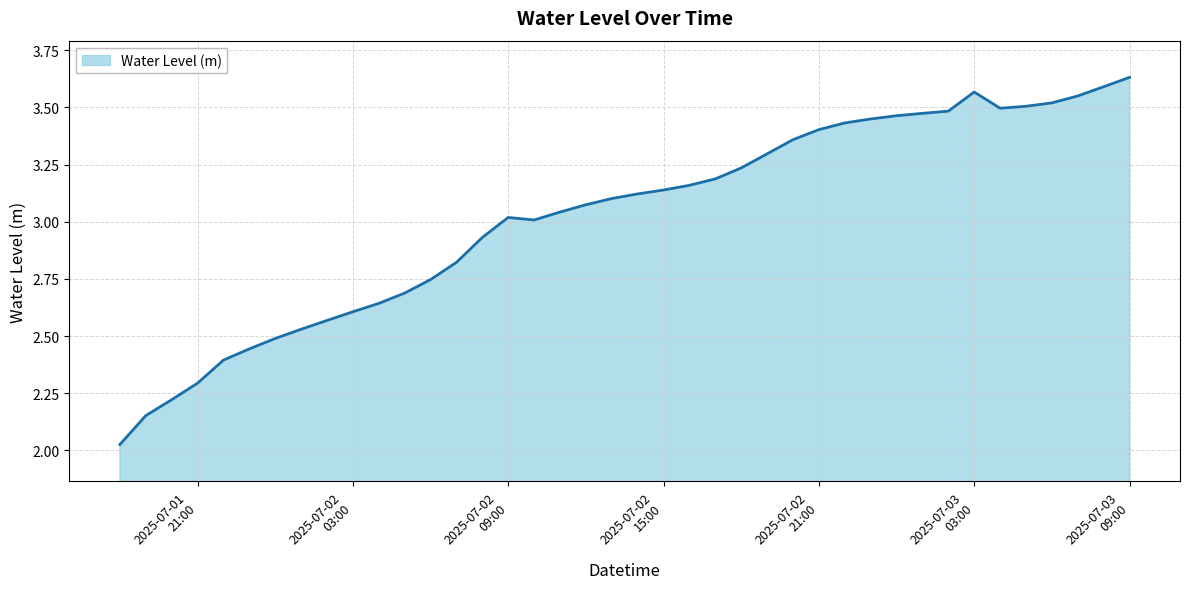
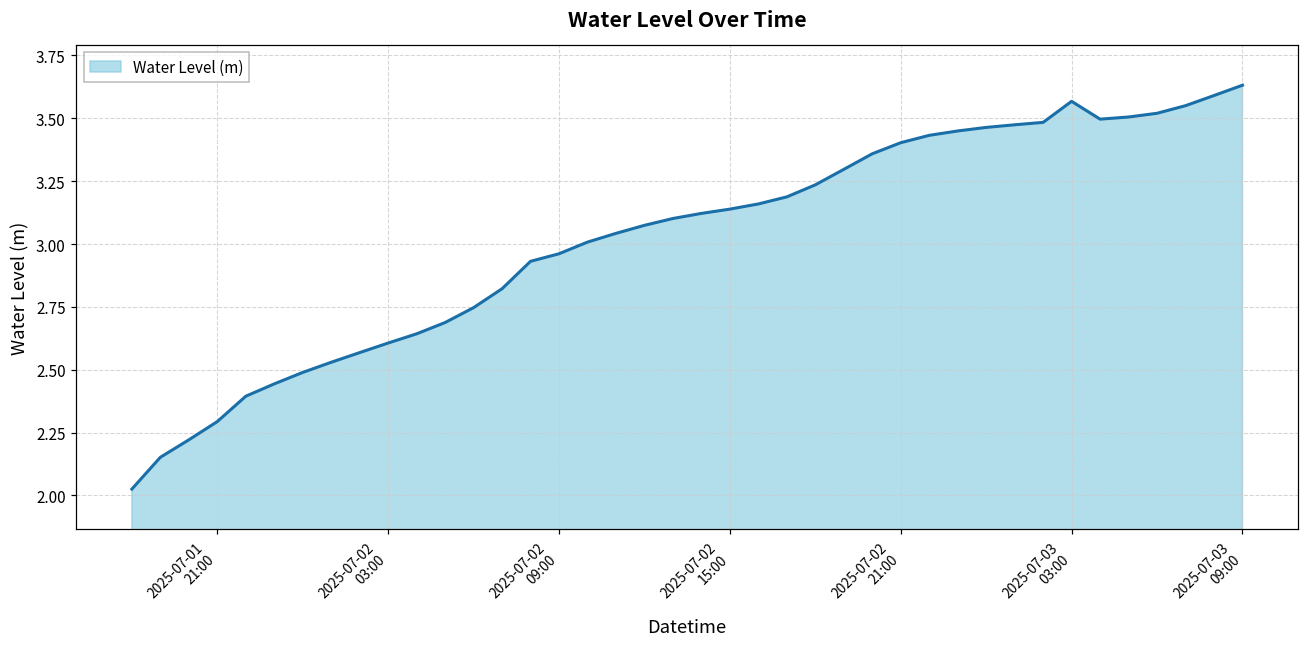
2025-07-02 09:00: 3.02 -> 2.96
